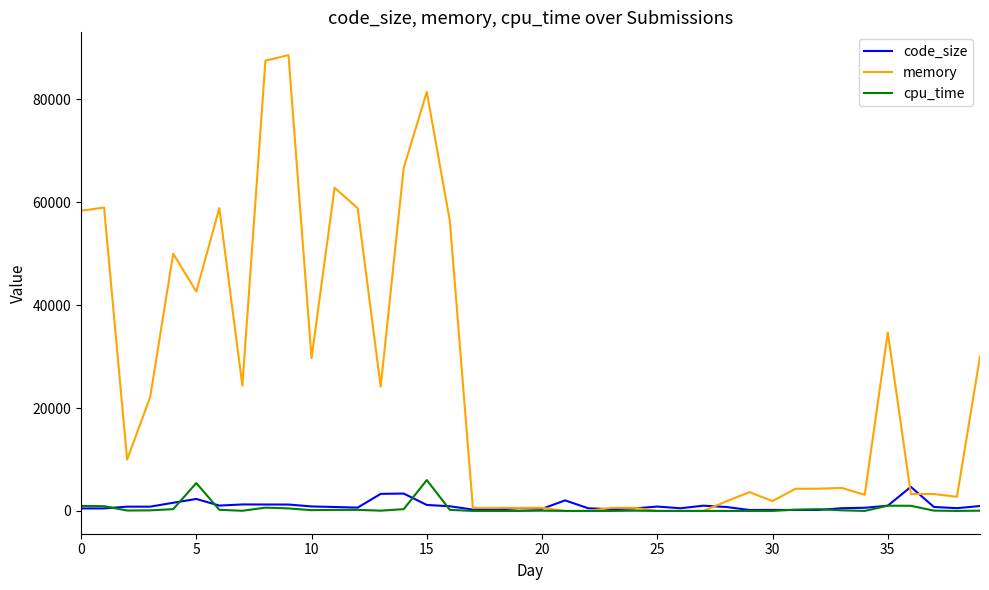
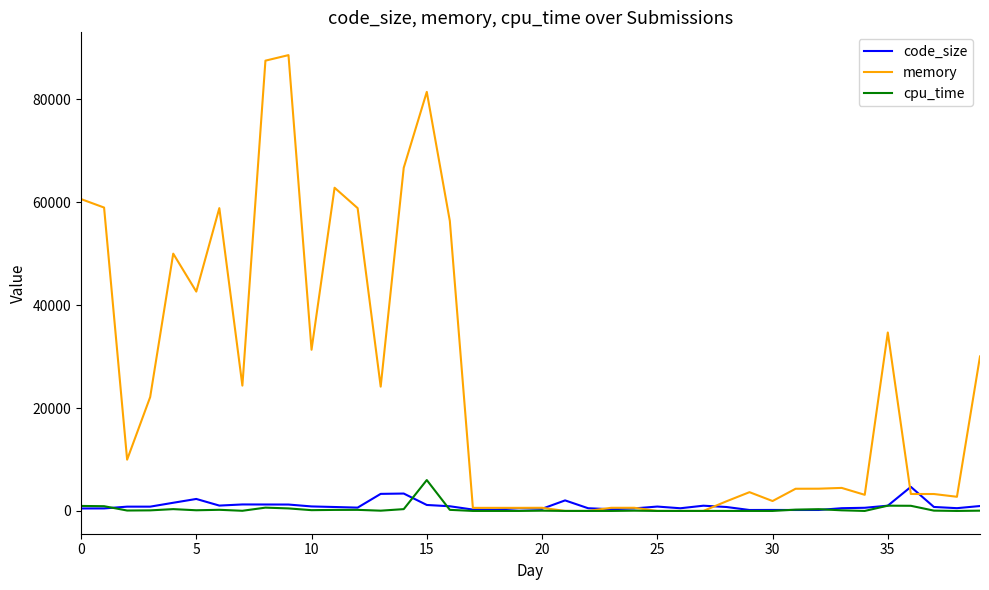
memory, 0: 58000 -> 61000
cpu_time, 5: 5000 -> 0
memory, 10: 30000 -> 31000
